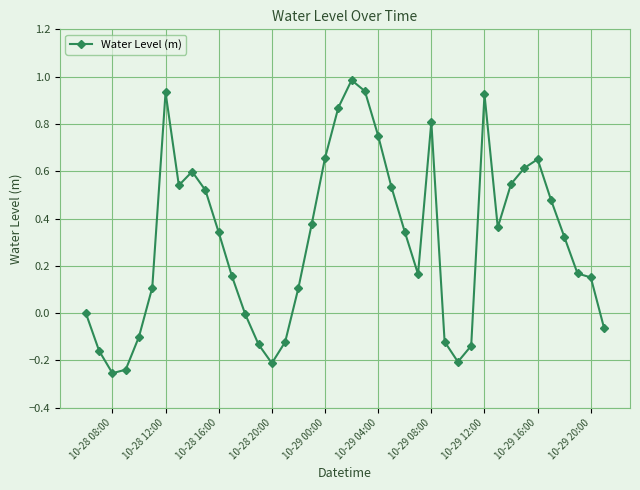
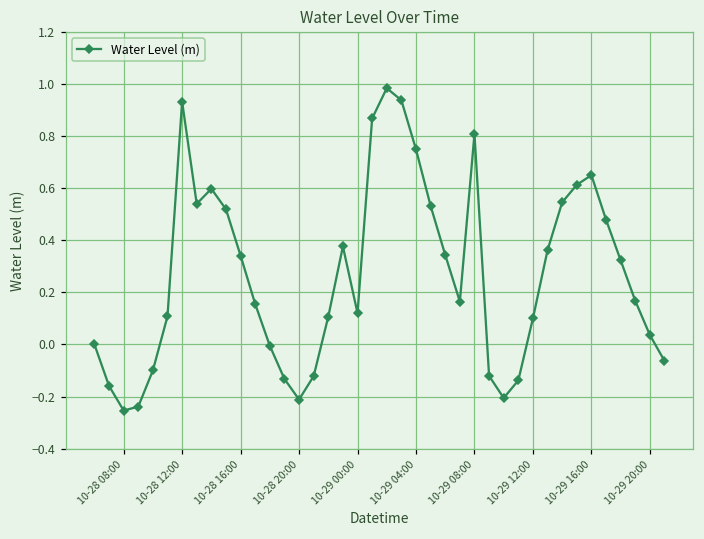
10-29 00:00: 0.66 -> 0.12
10-29 12:00: 0.93 -> 0.10
10-29 20:00: 0.15 -> 0.04
